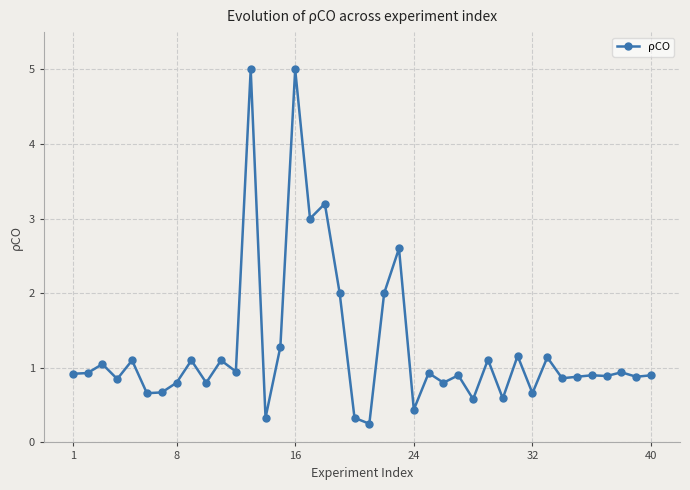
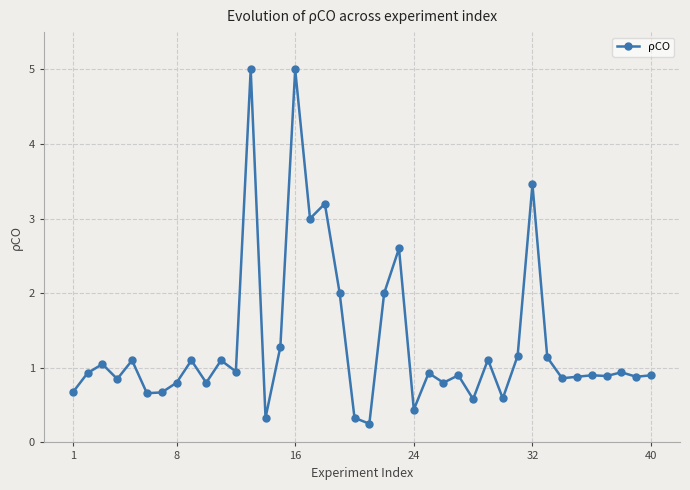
1: 0.9 -> 0.7
32: 0.7 -> 3.5
